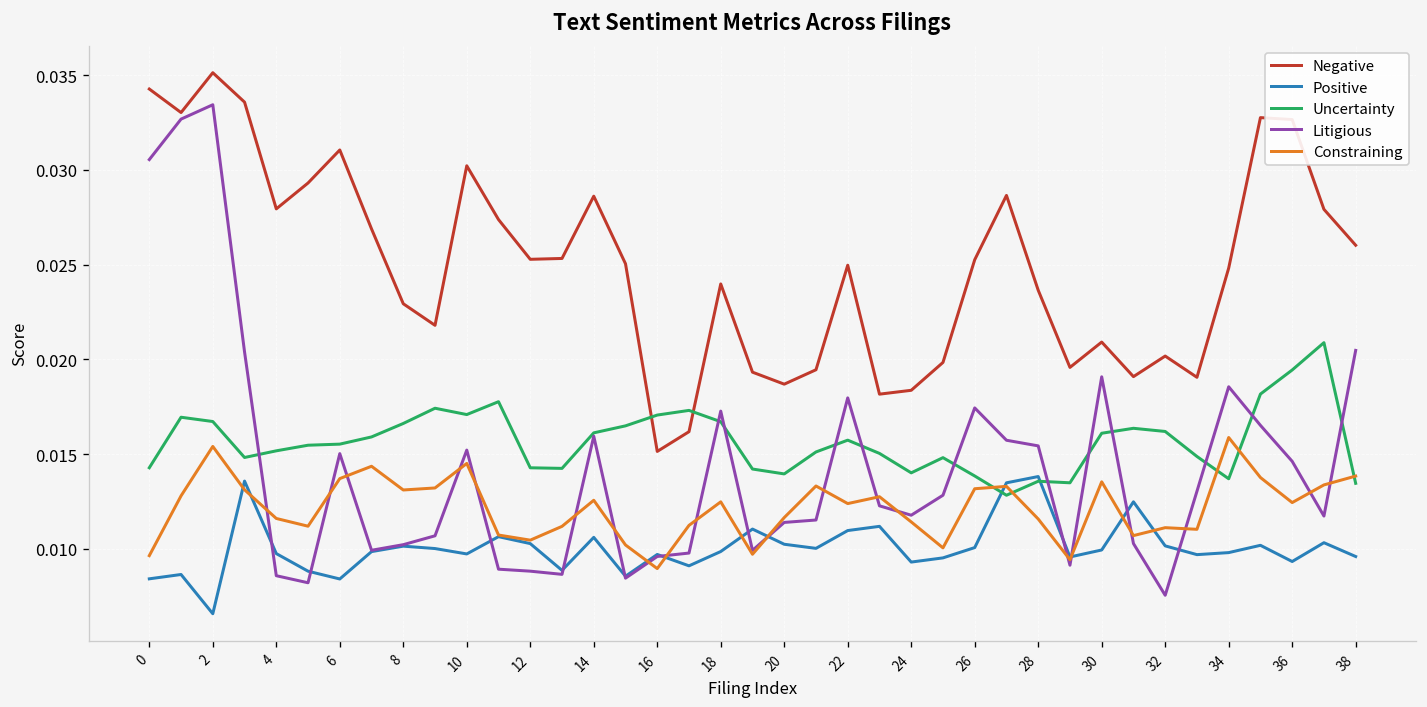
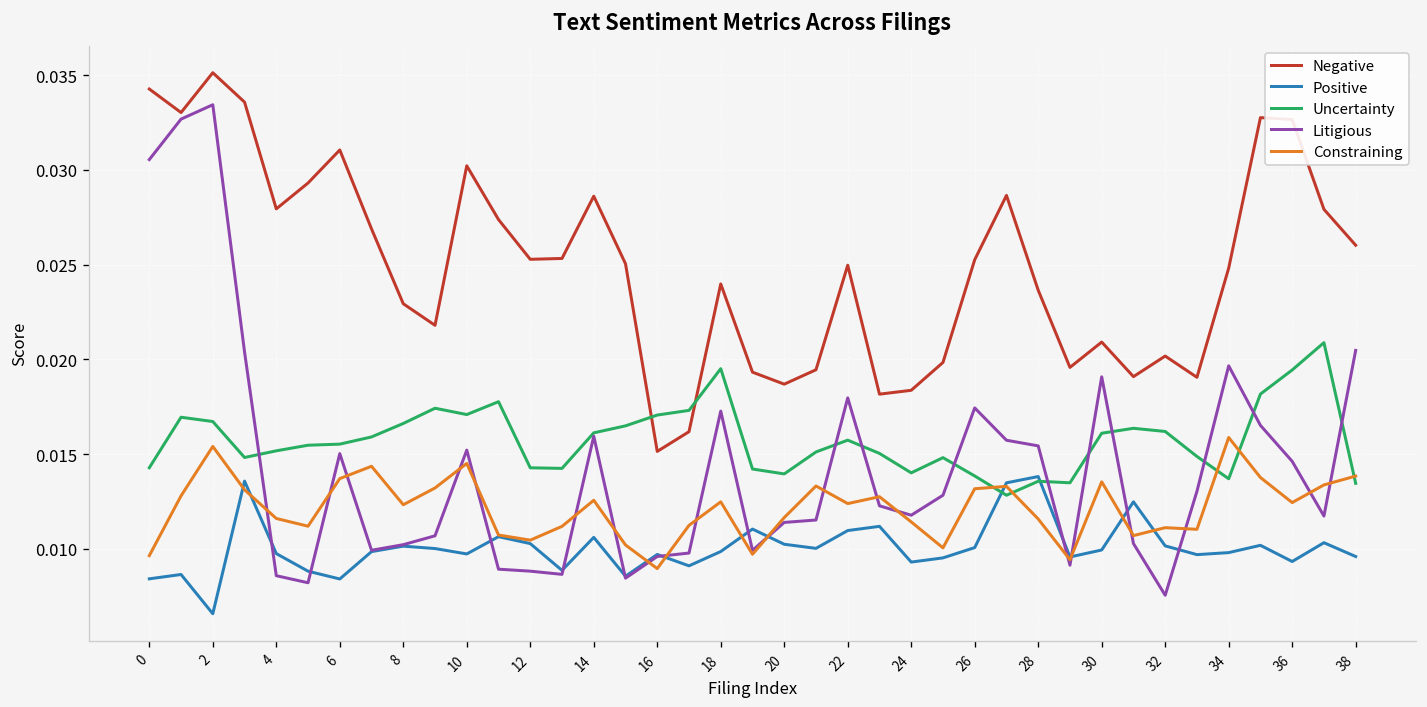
Constraining, 8: 0.0131 -> 0.0123
Uncertainty, 18: 0.0167 -> 0.0195
Litigious, 34: 0.0186 -> 0.0197
